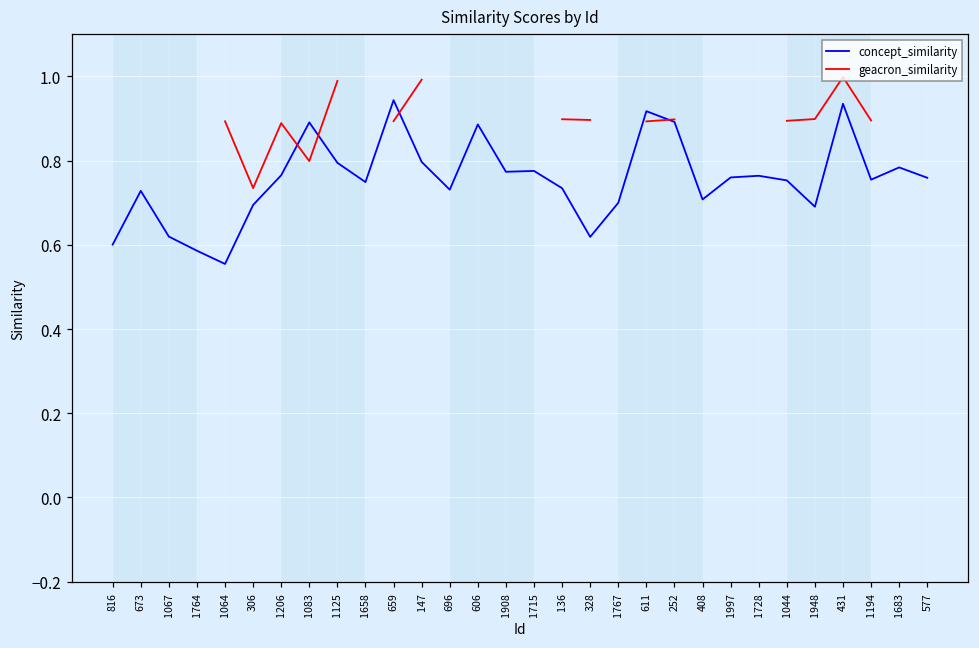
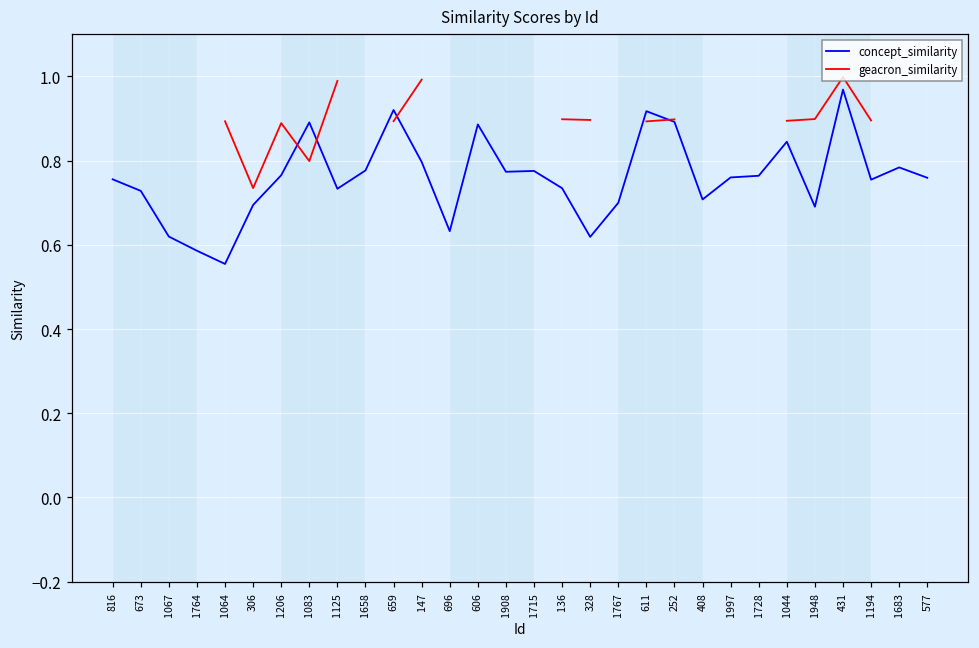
concept_similarity, 816: 0.60 -> 0.76
concept_similarity, 1125: 0.79 -> 0.73
concept_similarity, 1658: 0.75 -> 0.78
concept_similarity, 659: 0.94 -> 0.92
concept_similarity, 696: 0.73 -> 0.63
concept_similarity, 1044: 0.75 -> 0.84
concept_similarity, 431: 0.94 -> 0.97
